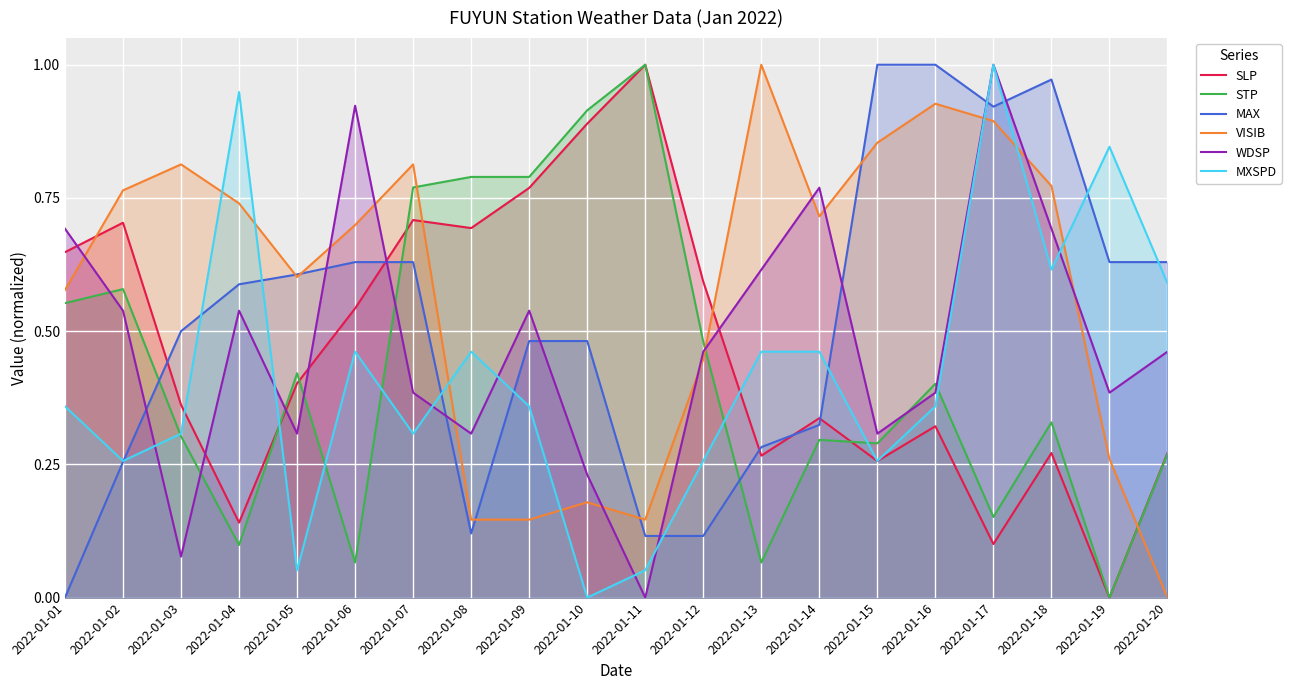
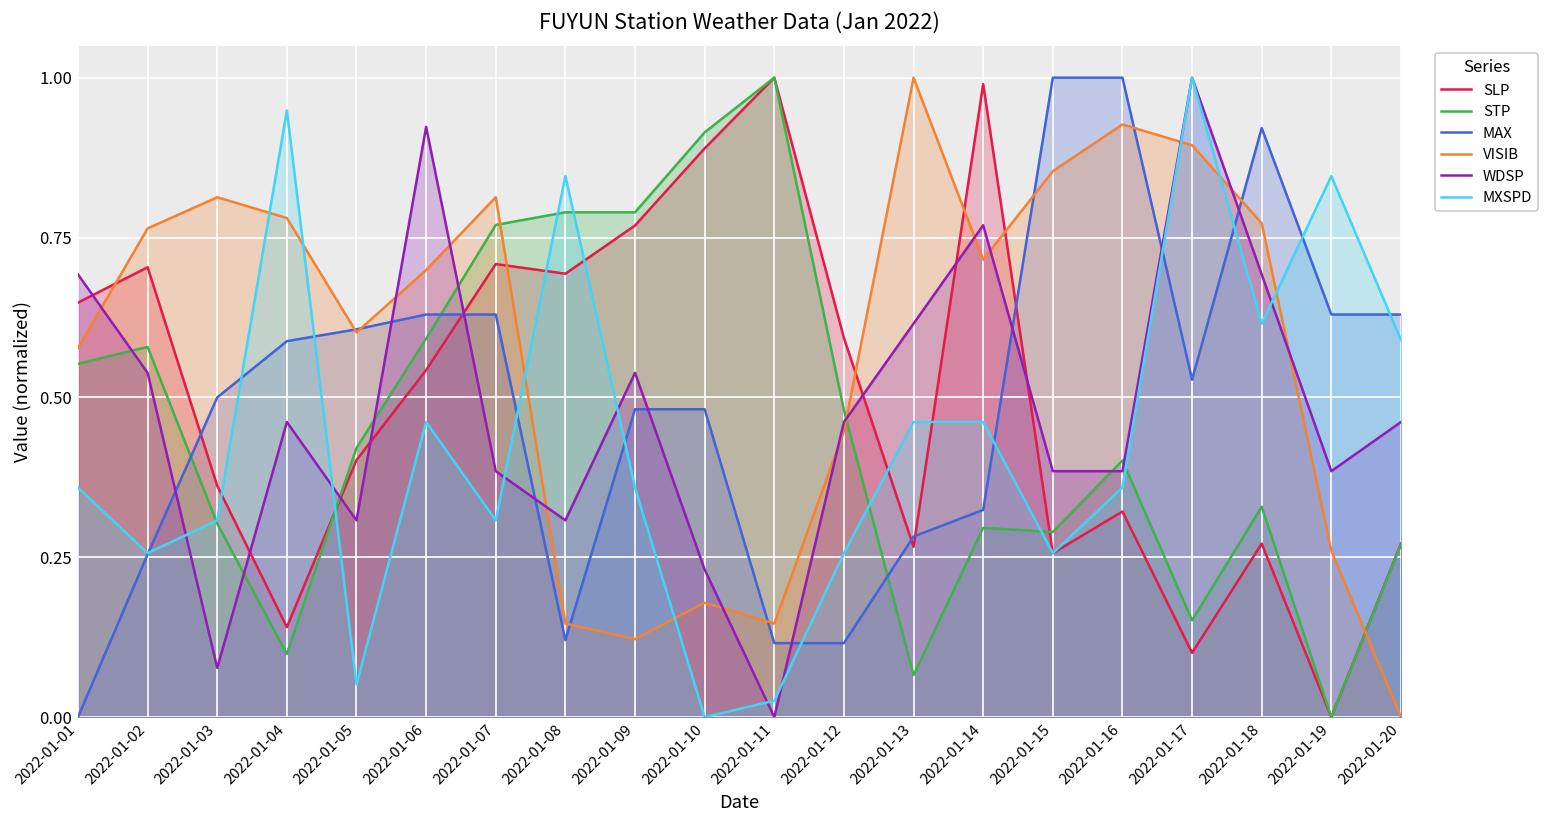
VISIB, 2022-01-04: 0.74 -> 0.78
WDSP, 2022-01-04: 0.54 -> 0.46
STP, 2022-01-06: 0.07 -> 0.59
MXSPD, 2022-01-08: 0.46 -> 0.85
VISIB, 2022-01-09: 0.15 -> 0.12
MXSPD, 2022-01-11: 0.05 -> 0.03
SLP, 2022-01-14: 0.34 -> 0.99
WDSP, 2022-01-15: 0.31 -> 0.38
MAX, 2022-01-17: 0.92 -> 0.53
MAX, 2022-01-18: 0.97 -> 0.92
